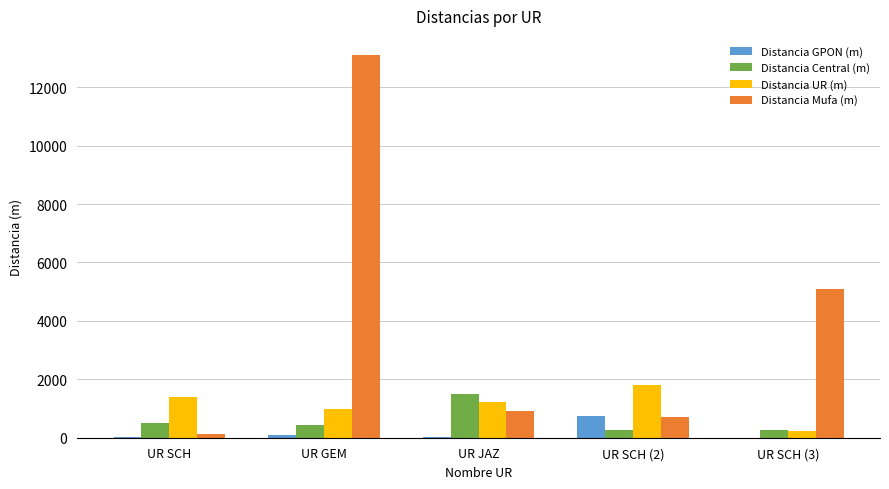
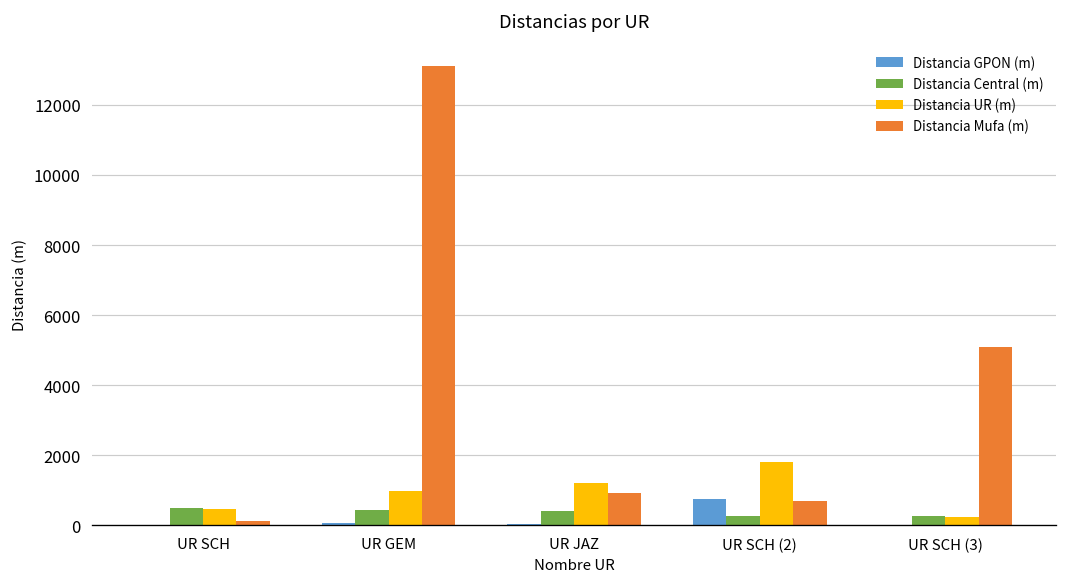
Distancia UR (m), UR SCH: 1400 -> 500
Distancia Central (m), UR JAZ: 1500 -> 400
